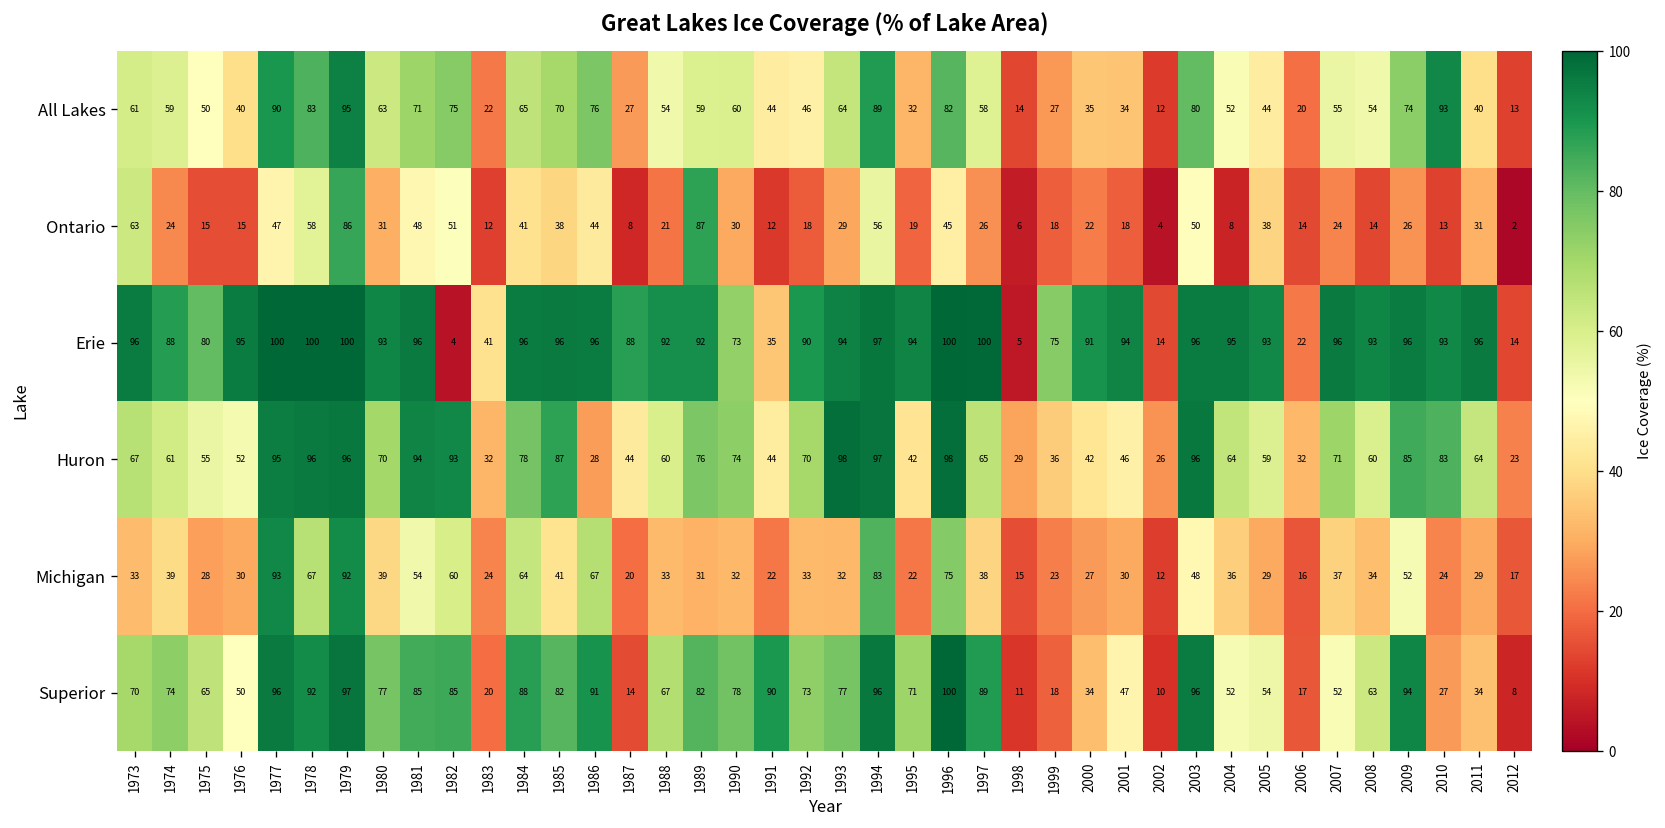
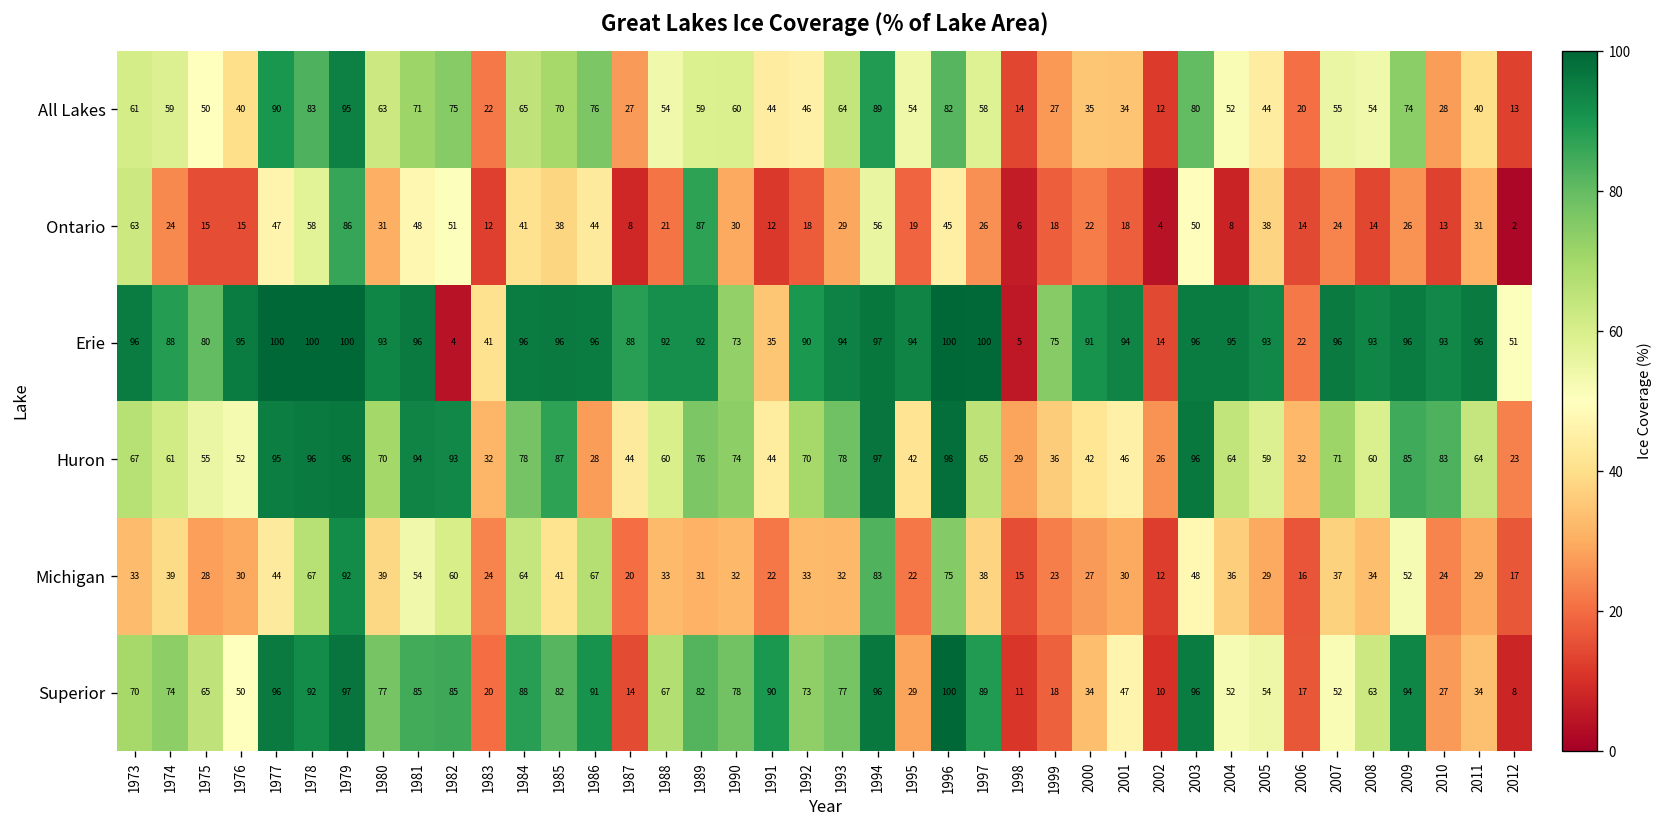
All Lakes, 1995: 32 -> 54
All Lakes, 2010: 93 -> 28
Erie, 2012: 14 -> 51
Huron, 1993: 98 -> 78
Michigan, 1977: 93 -> 44
Superior, 1995: 71 -> 29
